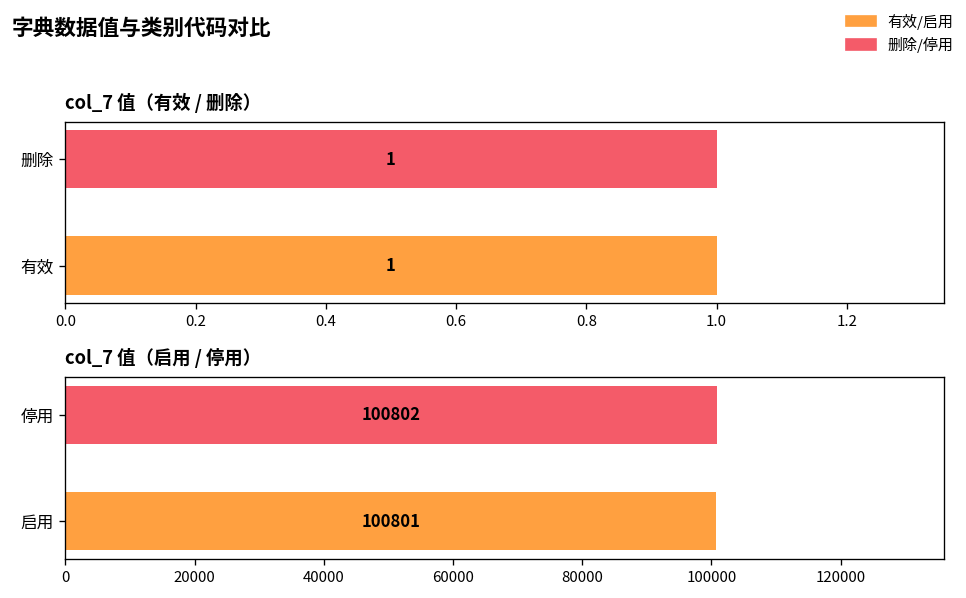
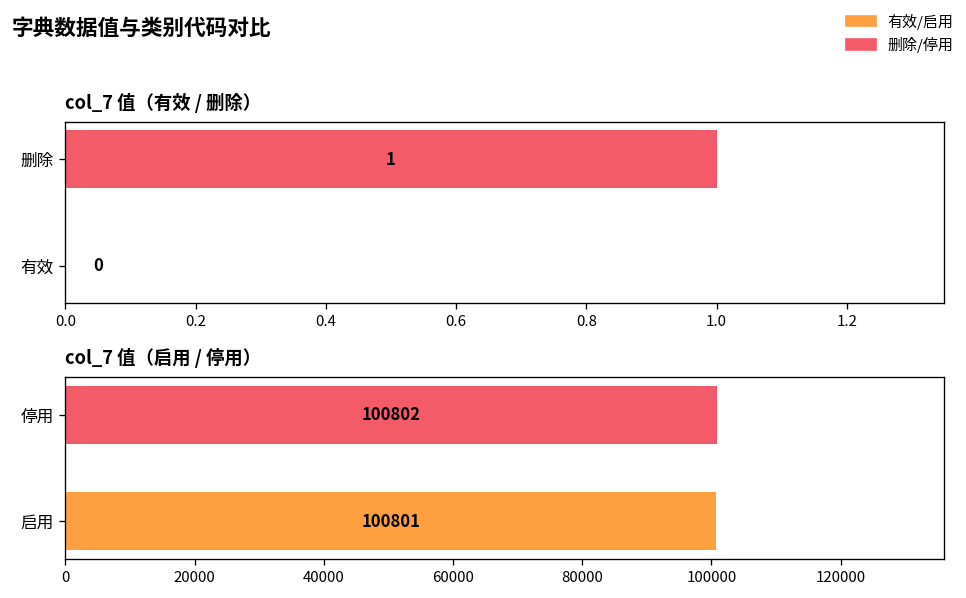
col_7 值（有效 / 删除）, 有效: 1 -> 0
